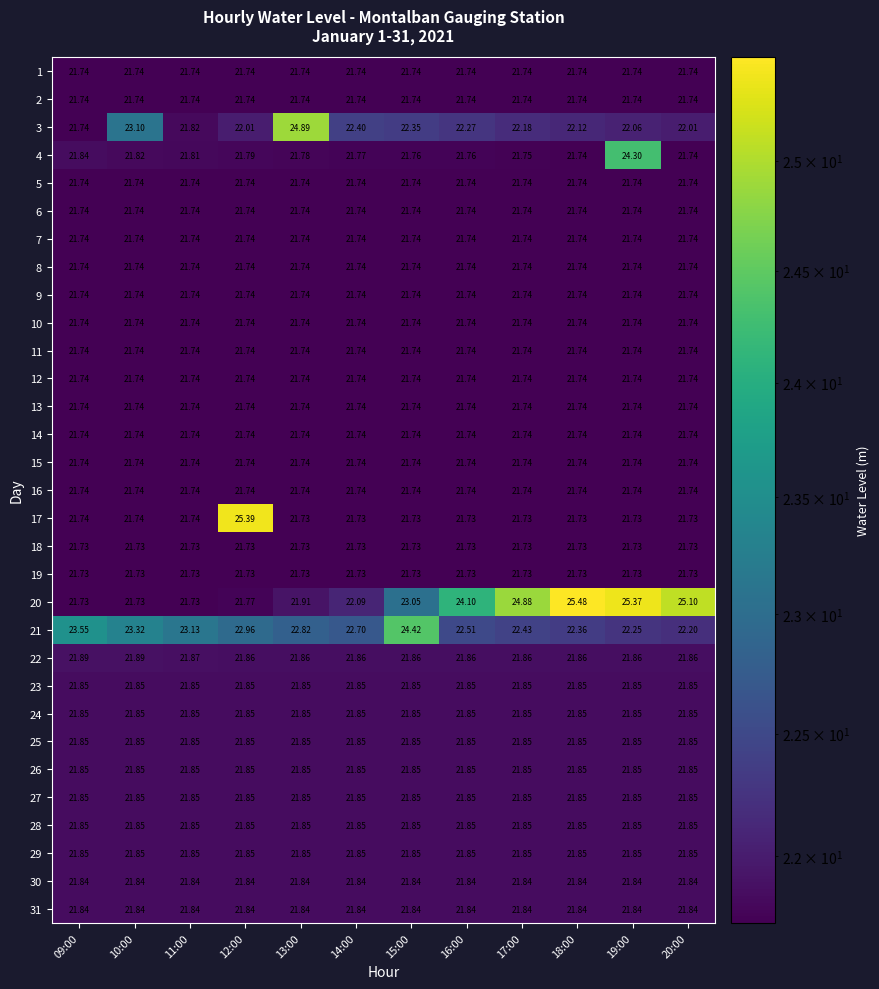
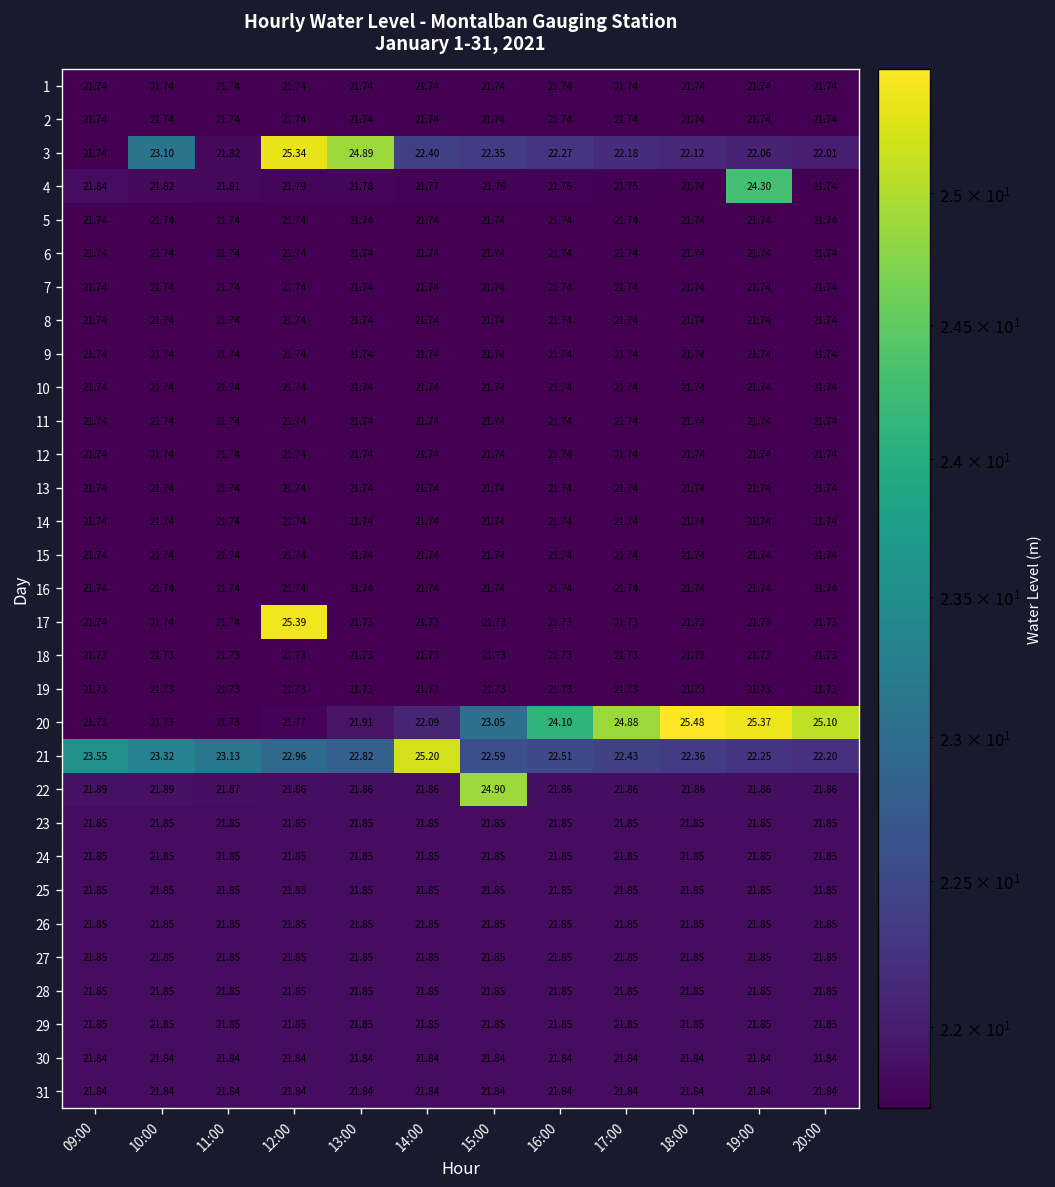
3, 12:00: 22.01 -> 25.34
21, 14:00: 22.70 -> 25.20
21, 15:00: 24.42 -> 22.59
22, 15:00: 21.86 -> 24.90
